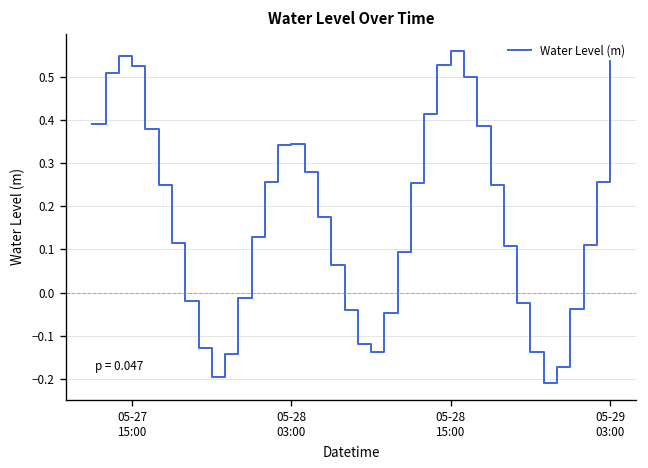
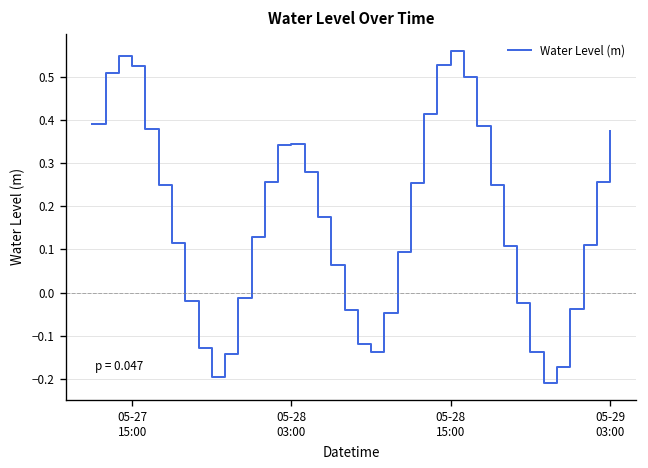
05-29 03:00: 0.54 -> 0.37
